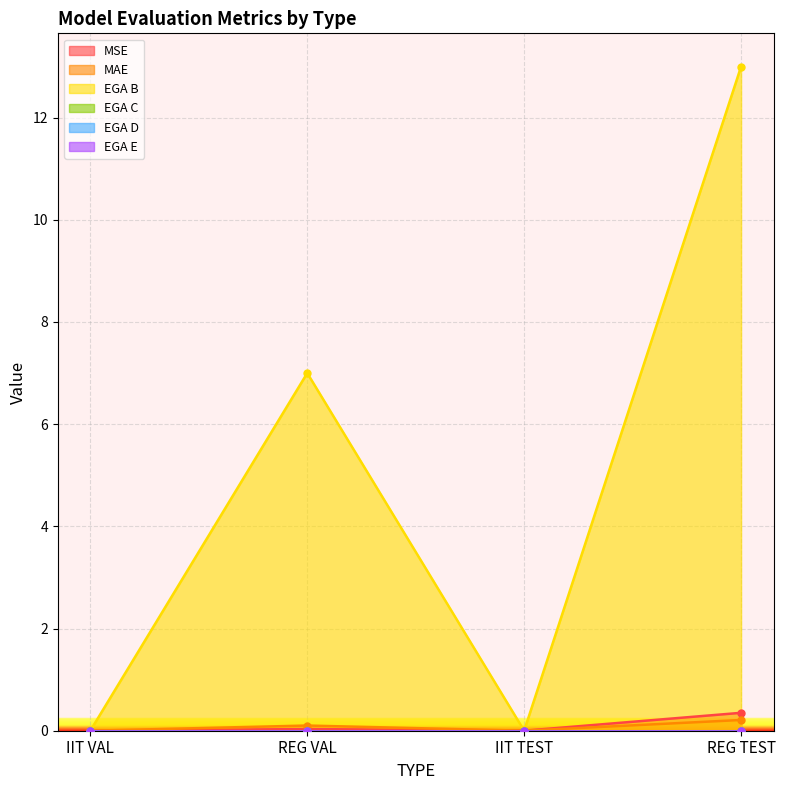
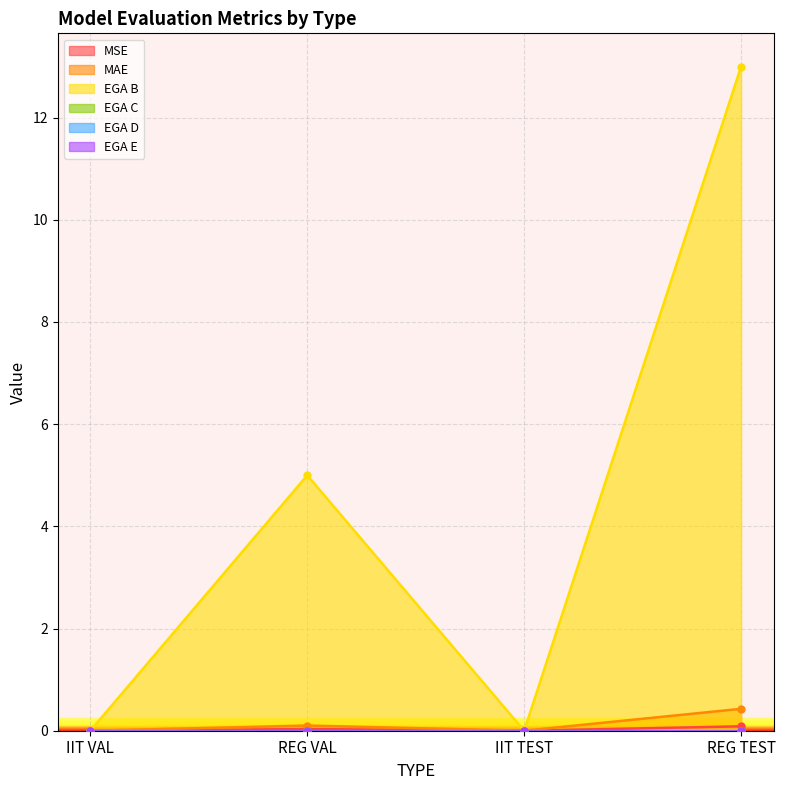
EGA B, REG VAL: 7 -> 5
MSE, REG TEST: 0.4 -> 0.1
MAE, REG TEST: 0.2 -> 0.4
